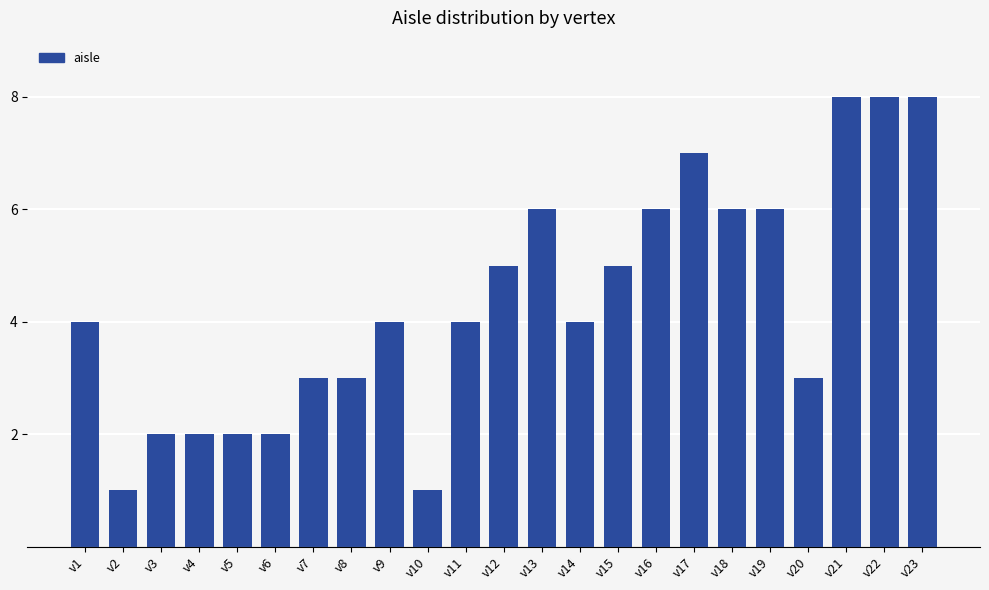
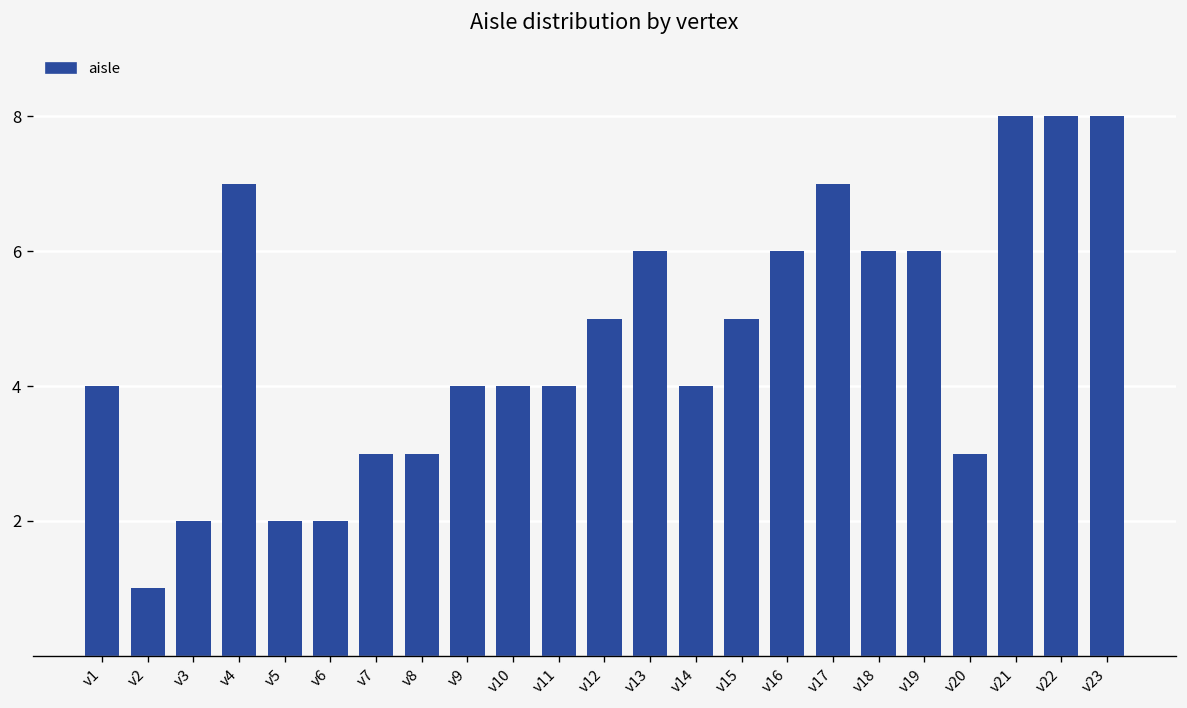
v4: 2 -> 7
v10: 1 -> 4
